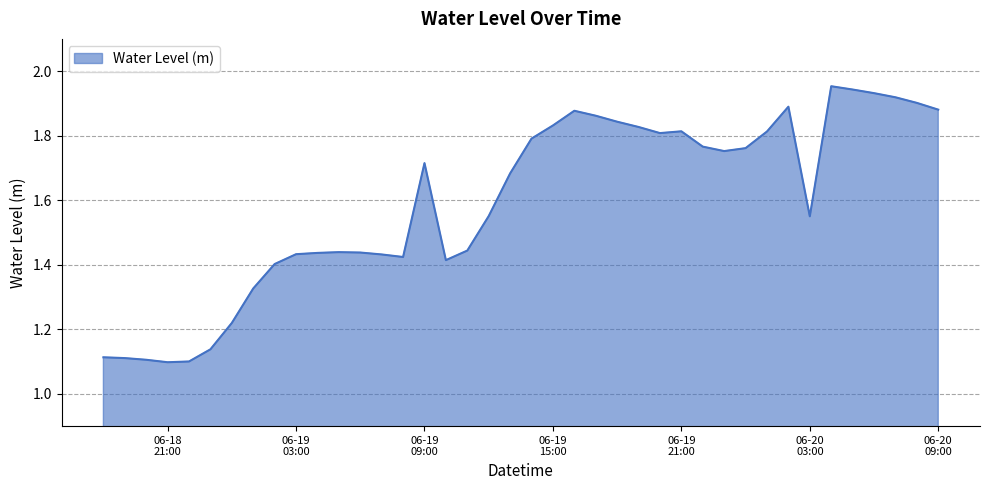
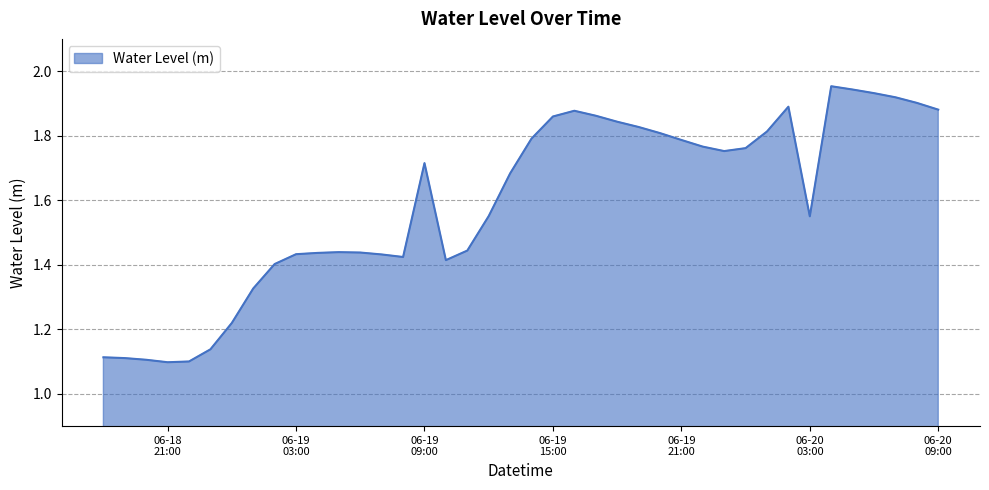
06-19 15:00: 1.83 -> 1.86
06-19 21:00: 1.81 -> 1.79
